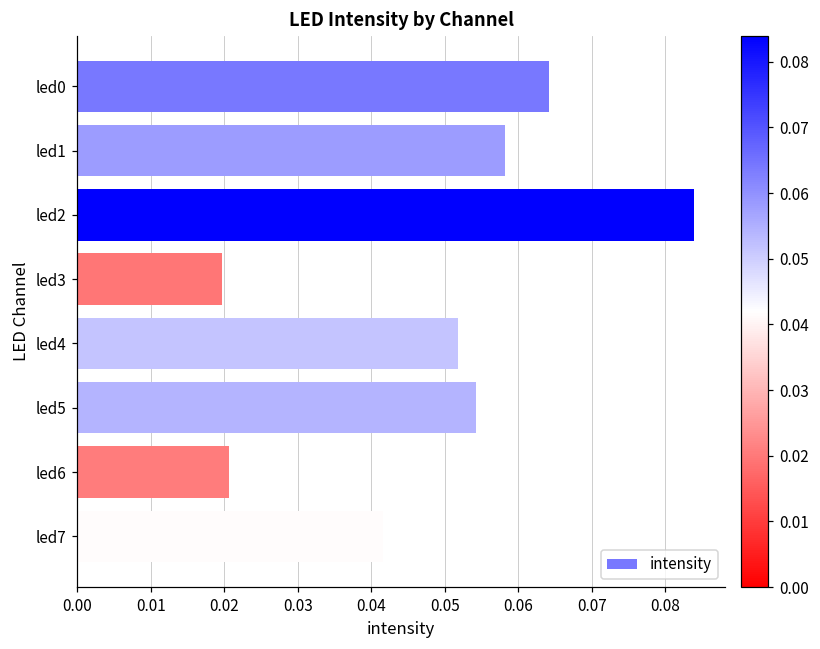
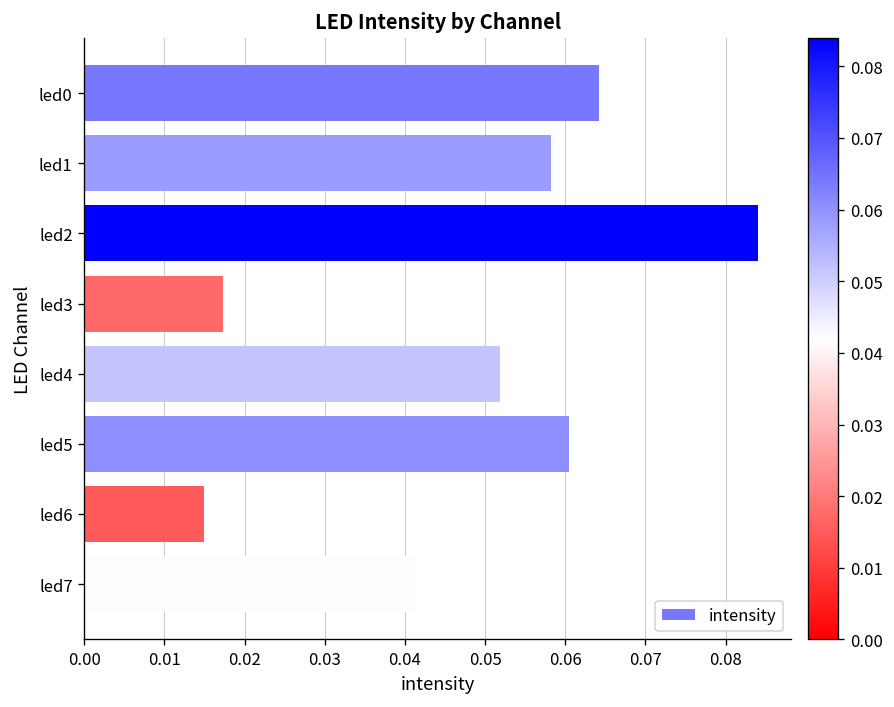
led3: 0.020 -> 0.017
led5: 0.054 -> 0.060
led6: 0.021 -> 0.015
